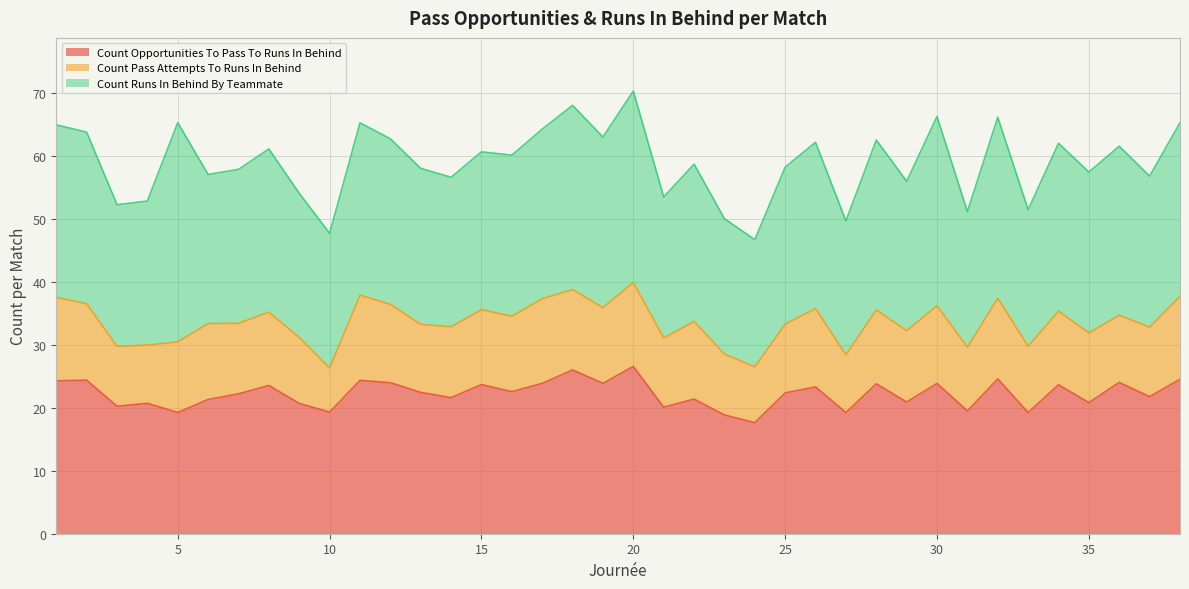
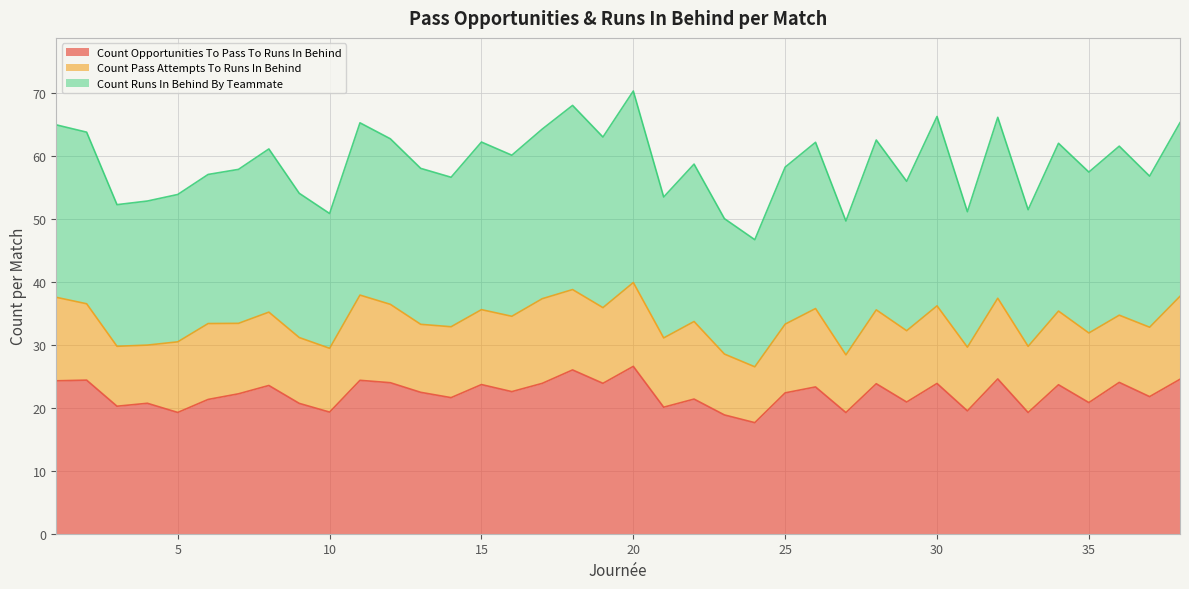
Count Runs In Behind By Teammate, 5: 35 -> 23
Count Pass Attempts To Runs In Behind, 10: 7 -> 10
Count Runs In Behind By Teammate, 15: 25 -> 27
